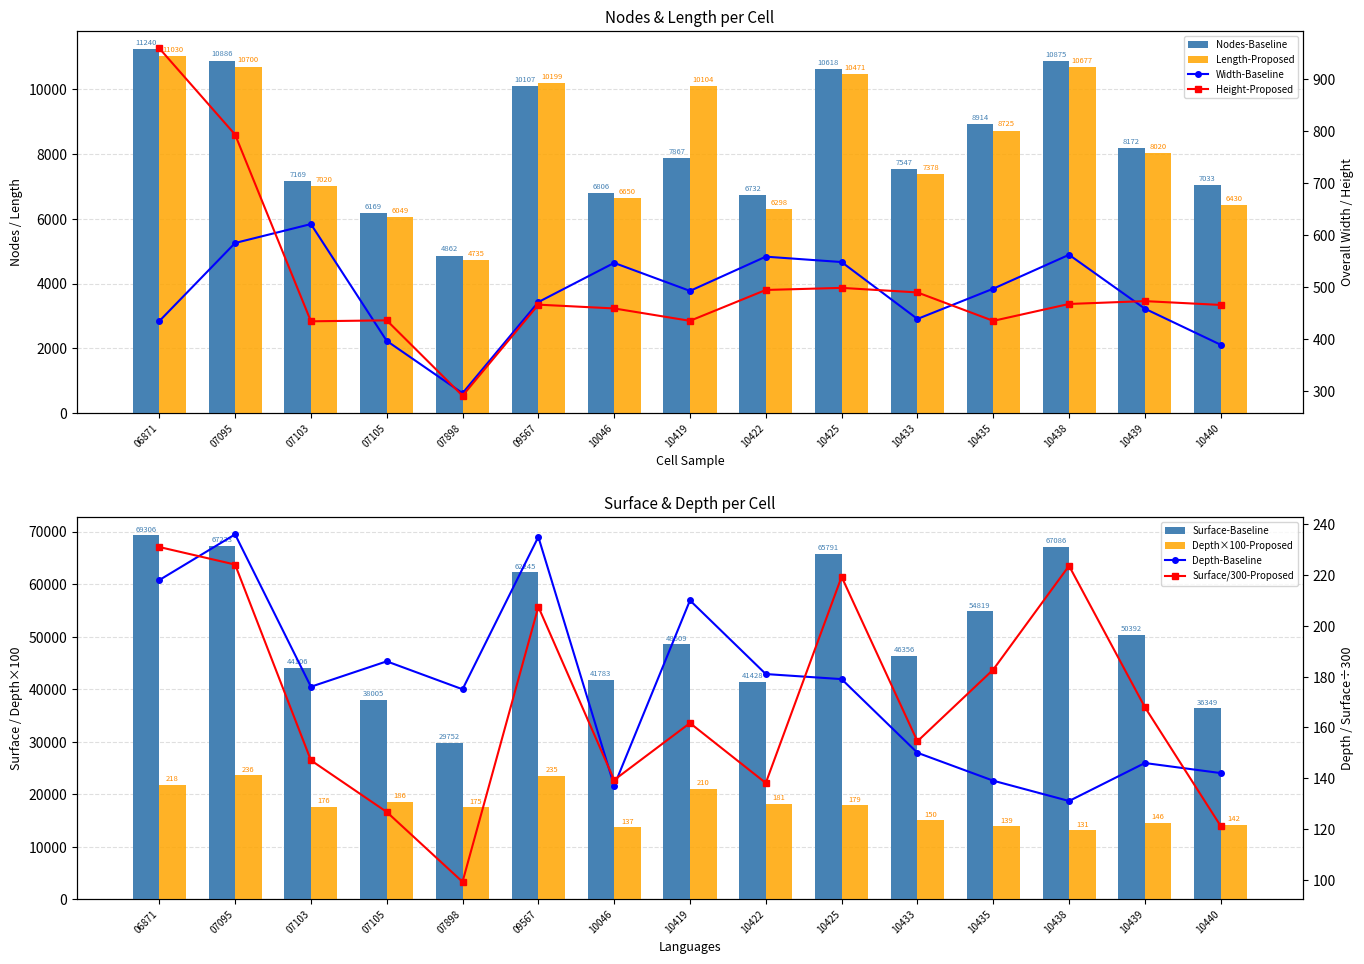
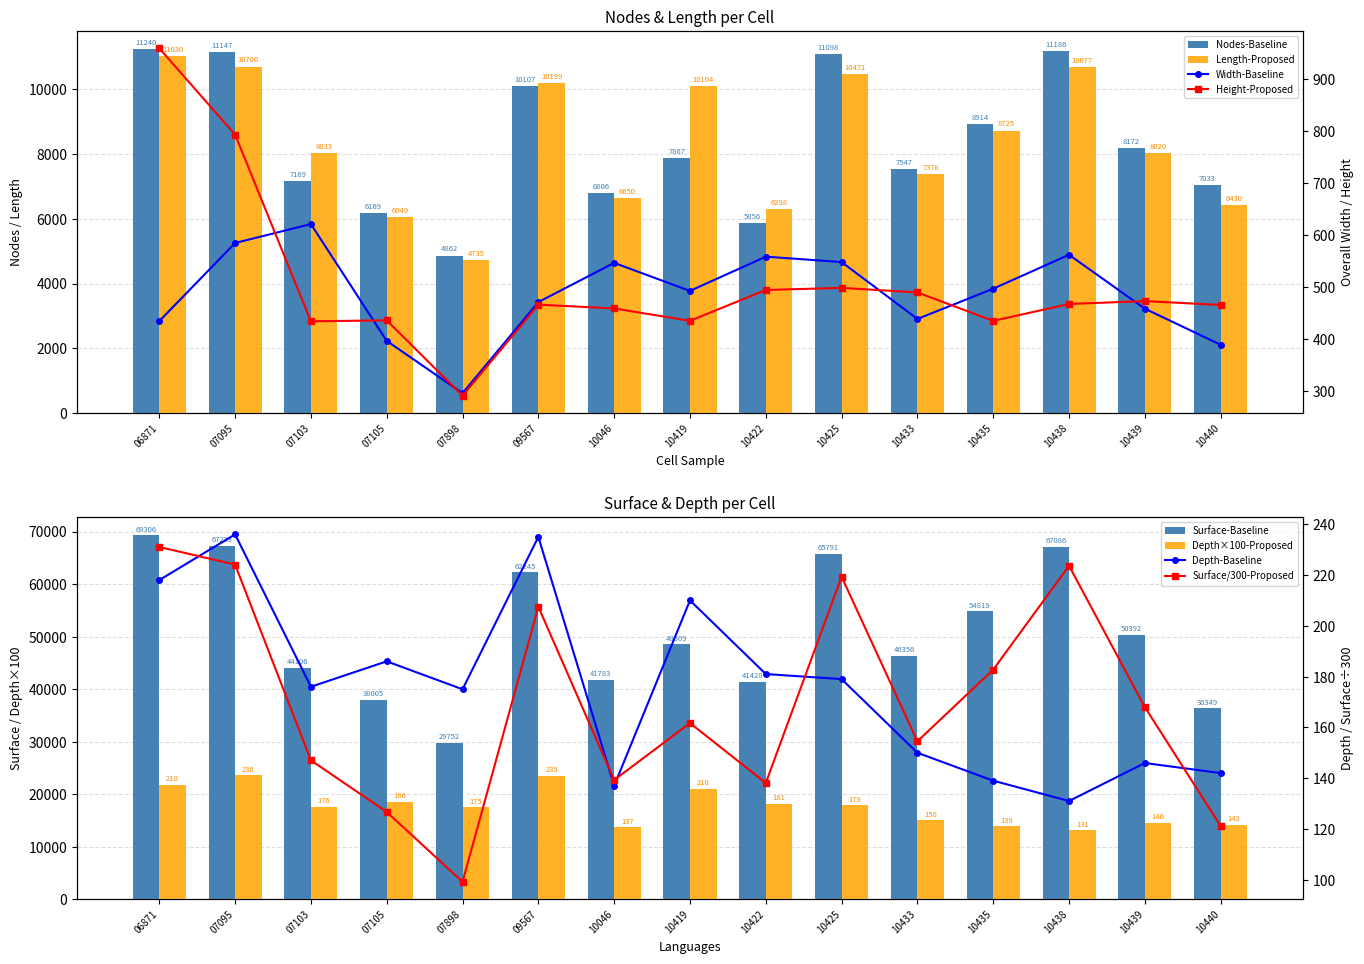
Nodes & Length per Cell, Nodes-Baseline, 07095: 10886 -> 11147
Nodes & Length per Cell, Length-Proposed, 07103: 7020 -> 8033
Nodes & Length per Cell, Nodes-Baseline, 10422: 6732 -> 5856
Nodes & Length per Cell, Nodes-Baseline, 10425: 10618 -> 11098
Nodes & Length per Cell, Nodes-Baseline, 10438: 10875 -> 11186
